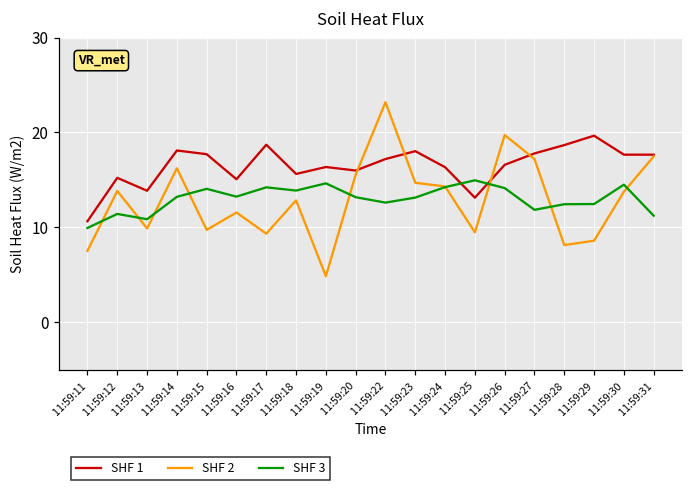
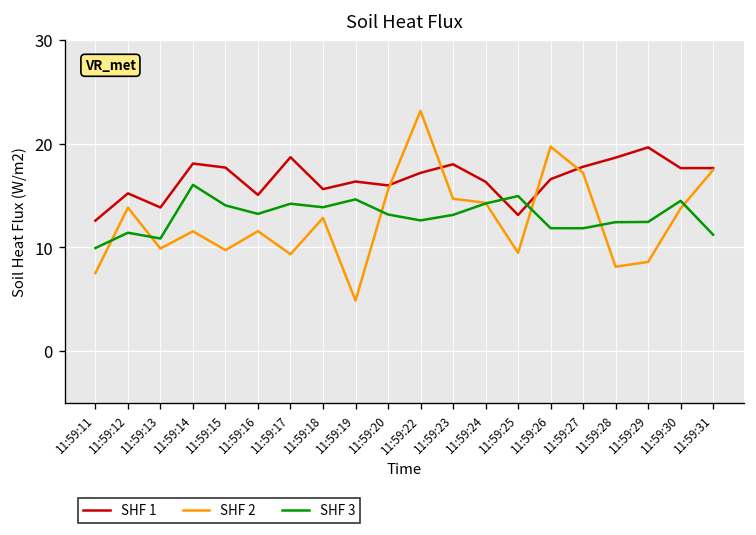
SHF 1, 11:59:11: 11 -> 13
SHF 2, 11:59:14: 16 -> 12
SHF 3, 11:59:14: 13 -> 16
SHF 3, 11:59:26: 14 -> 12
